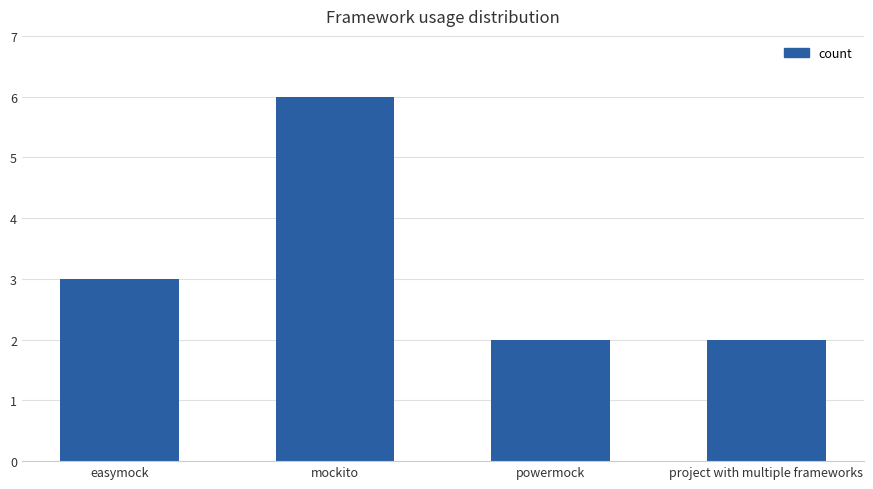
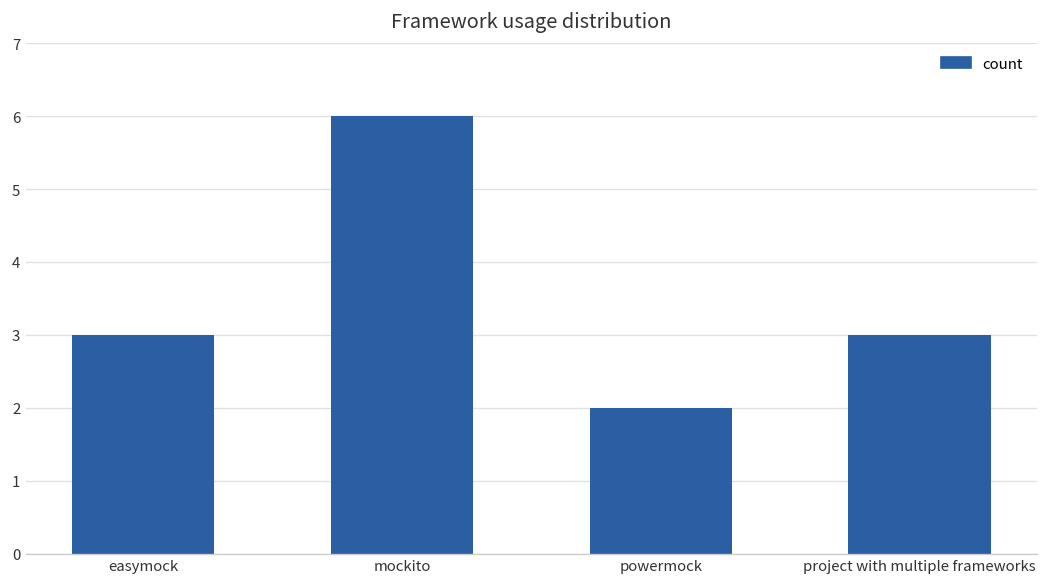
project with multiple frameworks: 2 -> 3
